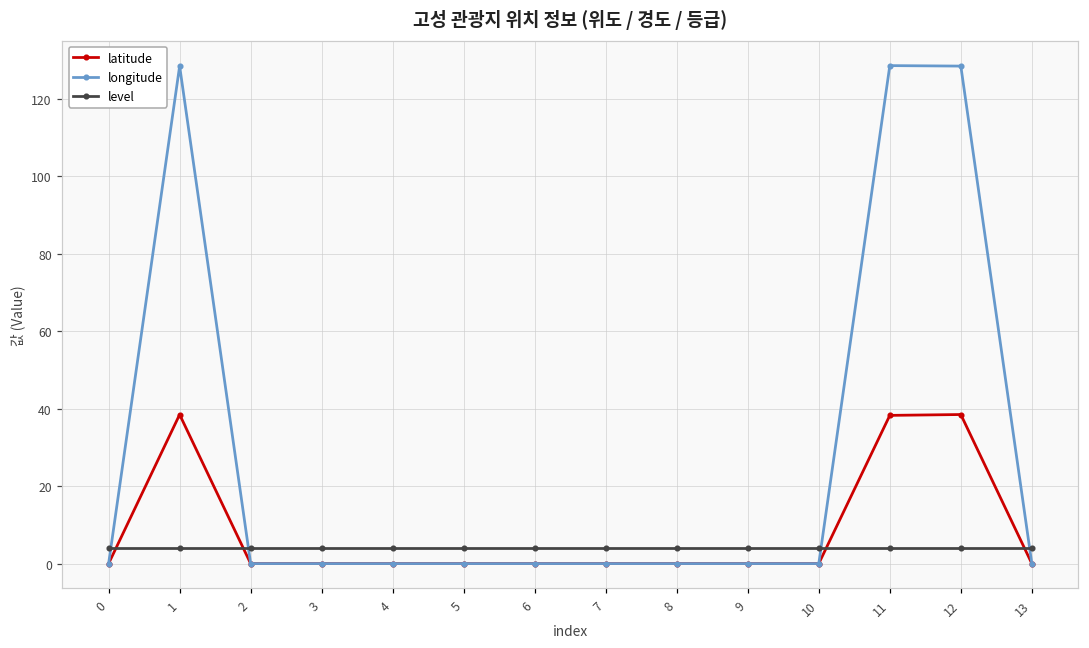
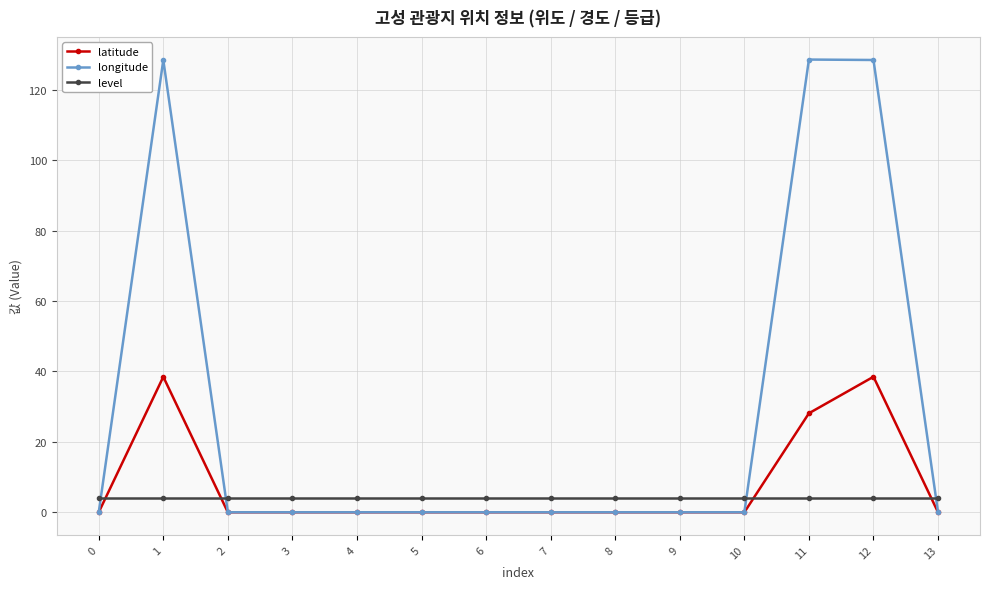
latitude, 11: 38 -> 28
